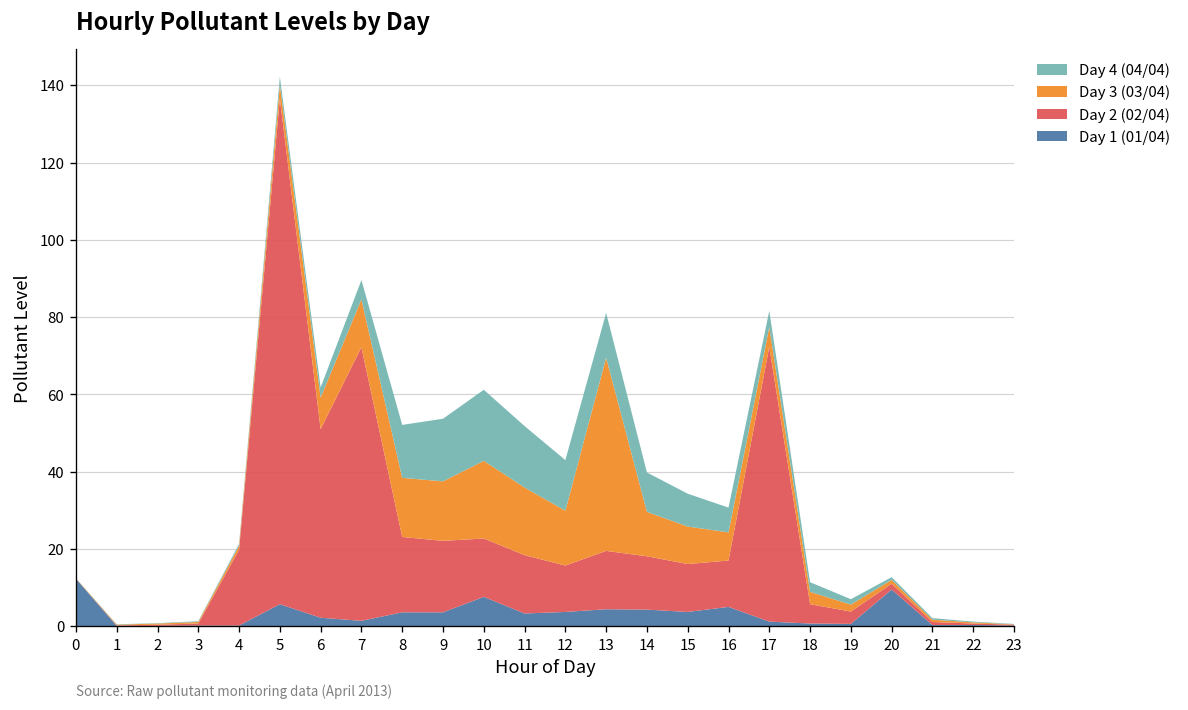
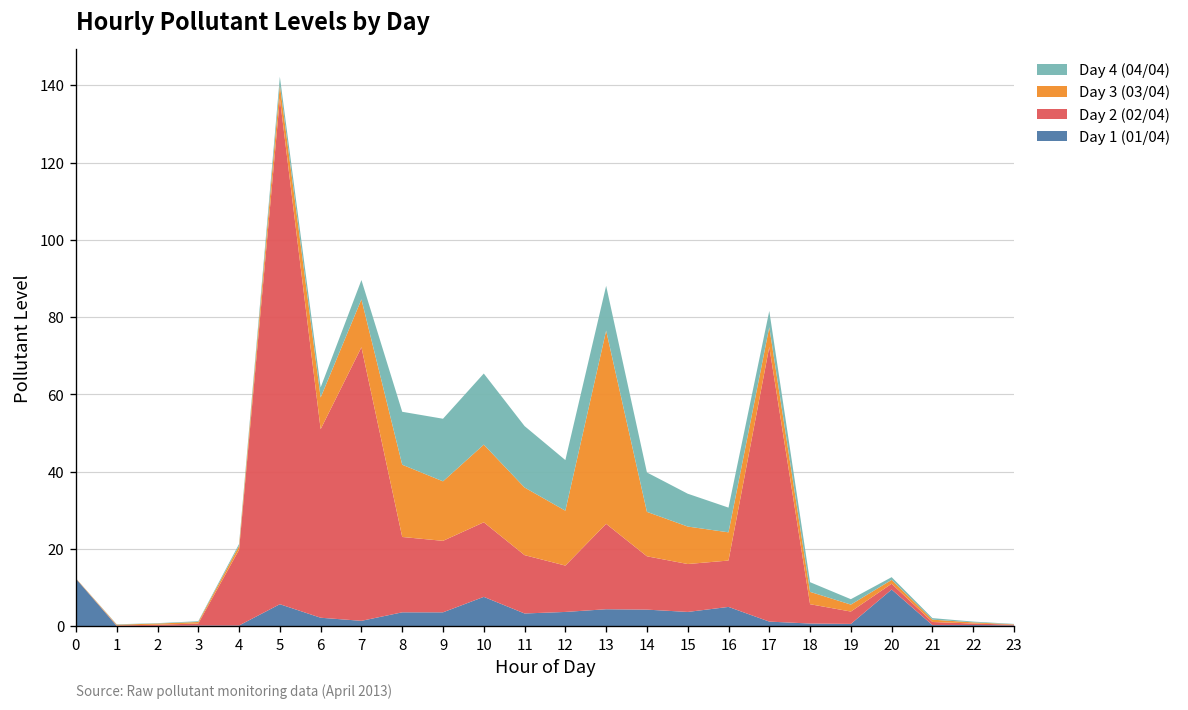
Day 3 (03/04), 8: 15 -> 19
Day 2 (02/04), 10: 15 -> 19
Day 2 (02/04), 13: 15 -> 22
